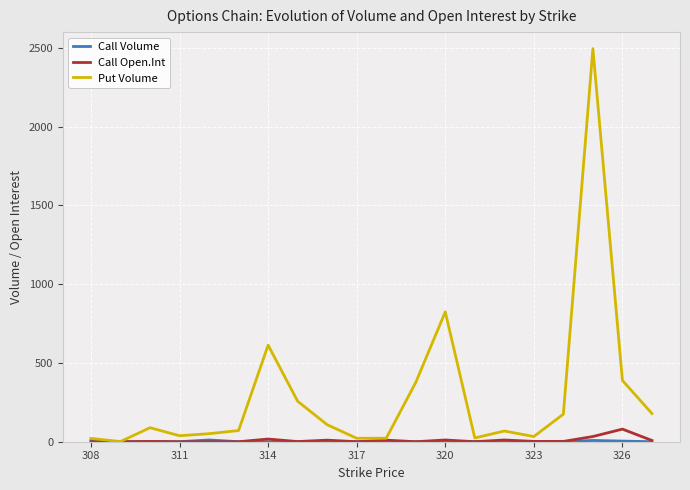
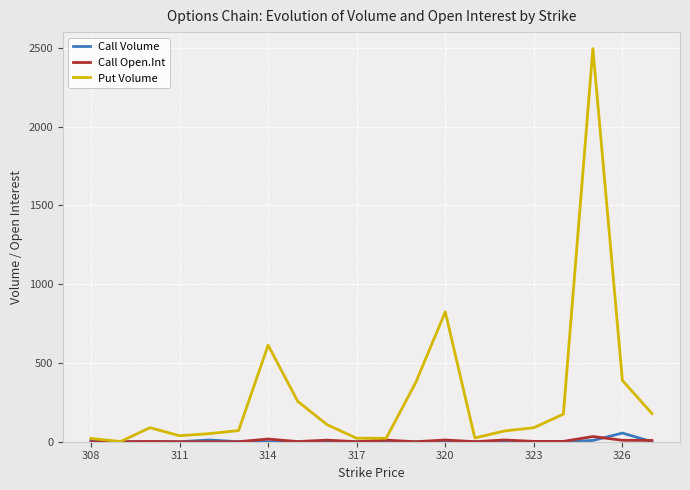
Put Volume, 323: 30 -> 90
Call Volume, 326: 0 -> 60
Call Open.Int, 326: 80 -> 10
